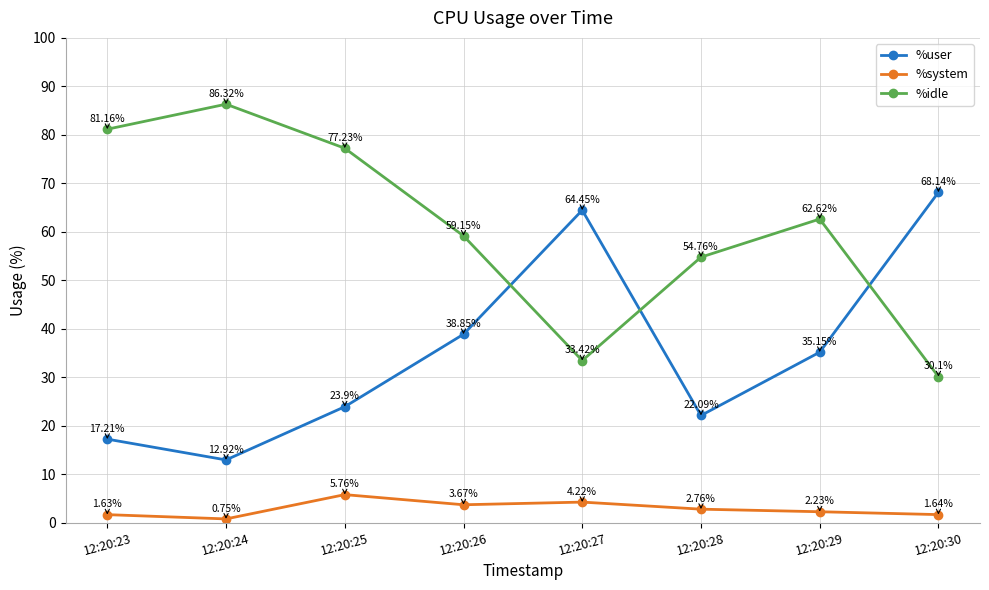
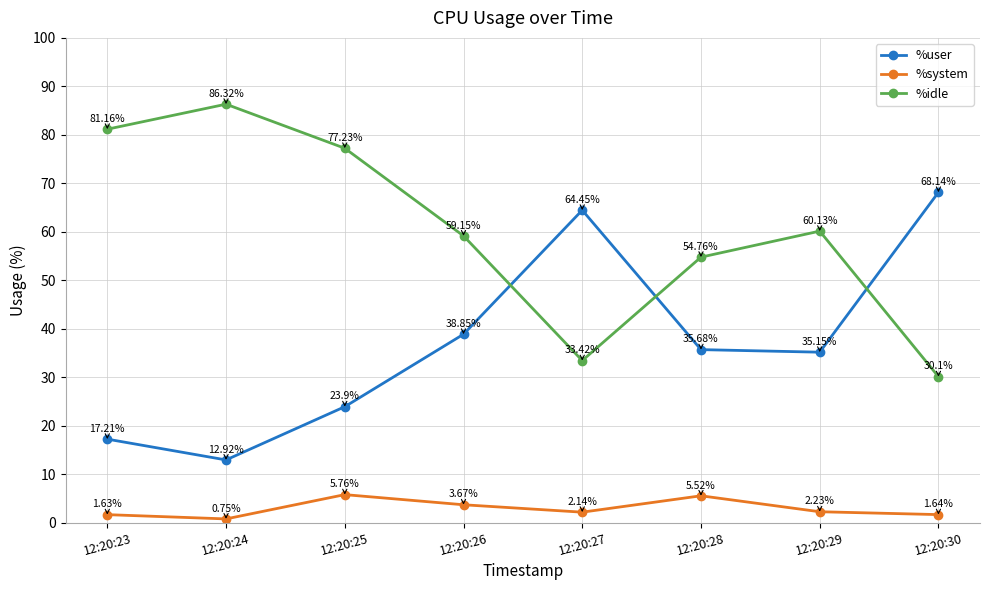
%system, 12:20:27: 4.22% -> 2.14%
%user, 12:20:28: 22.09% -> 35.68%
%system, 12:20:28: 2.76% -> 5.52%
%idle, 12:20:29: 62.62% -> 60.13%
